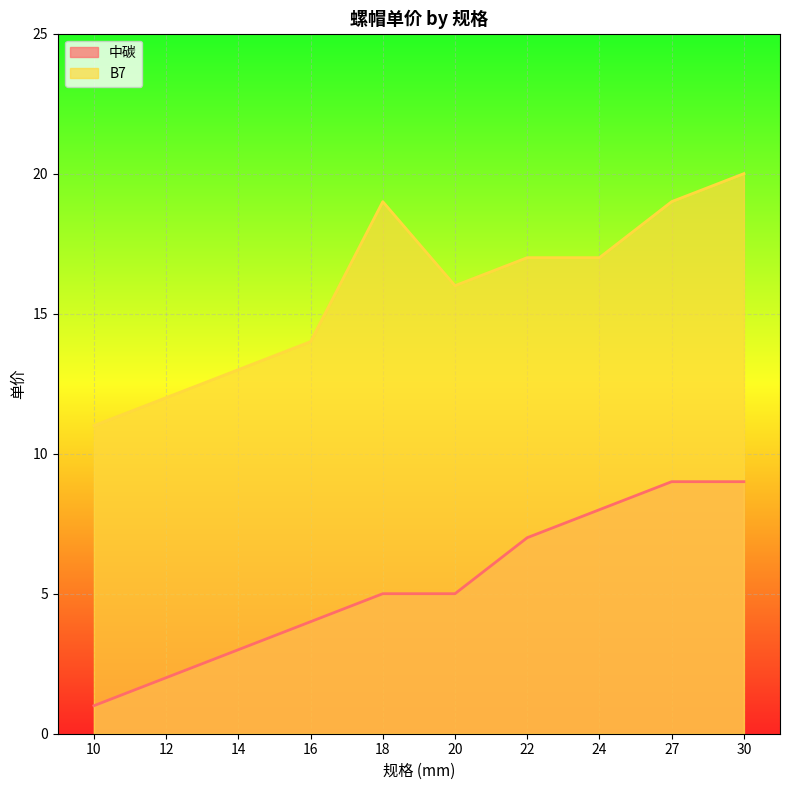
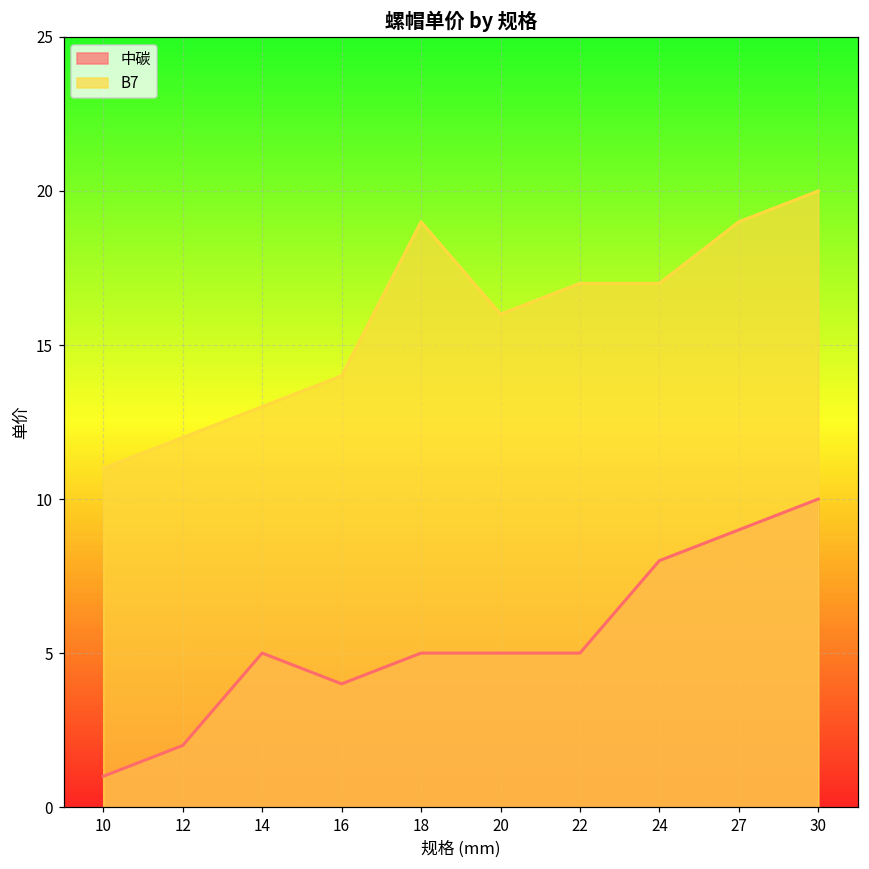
中碳, 14: 3 -> 5
中碳, 22: 7 -> 5
中碳, 30: 9 -> 10
